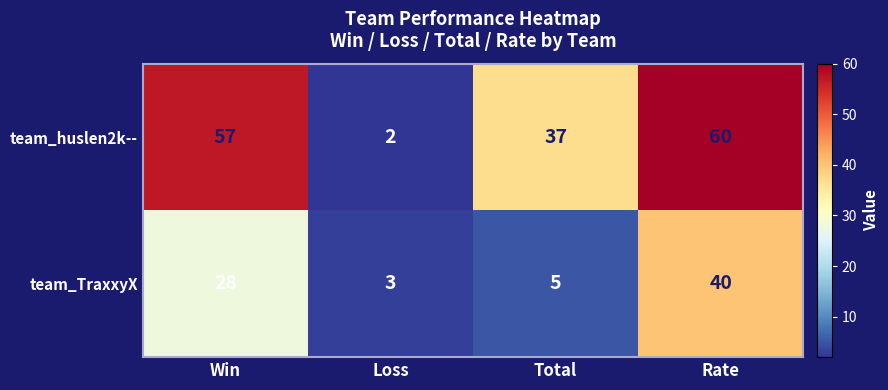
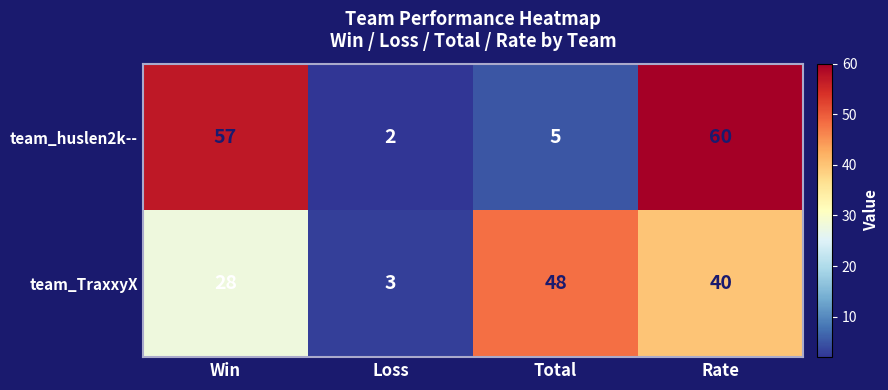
team_huslen2k--, Total: 37 -> 5
team_TraxxyX, Total: 5 -> 48
